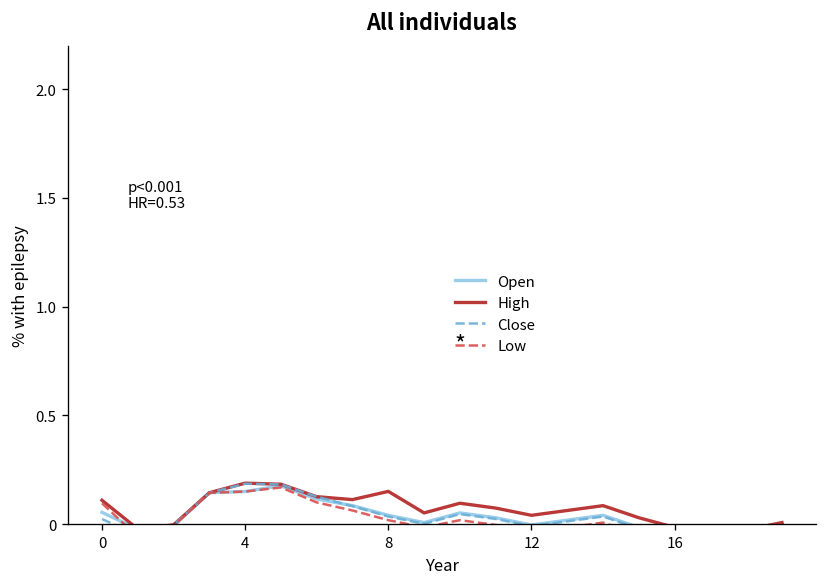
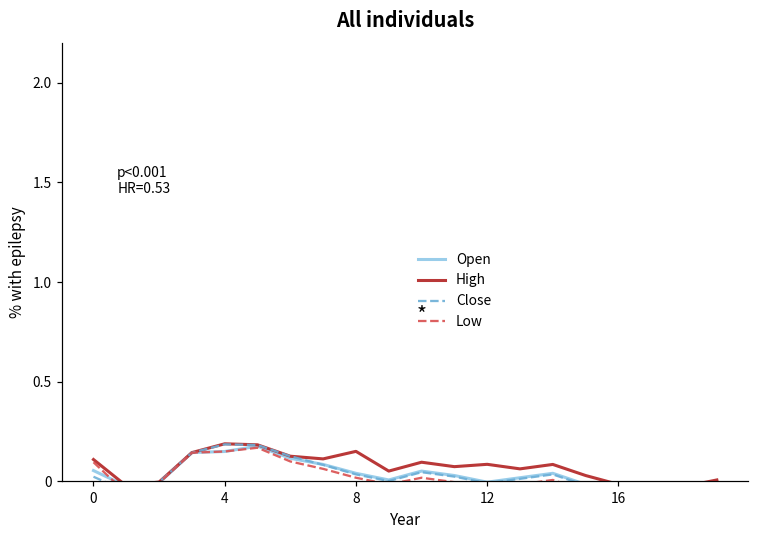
High, 12: 0.04 -> 0.09
